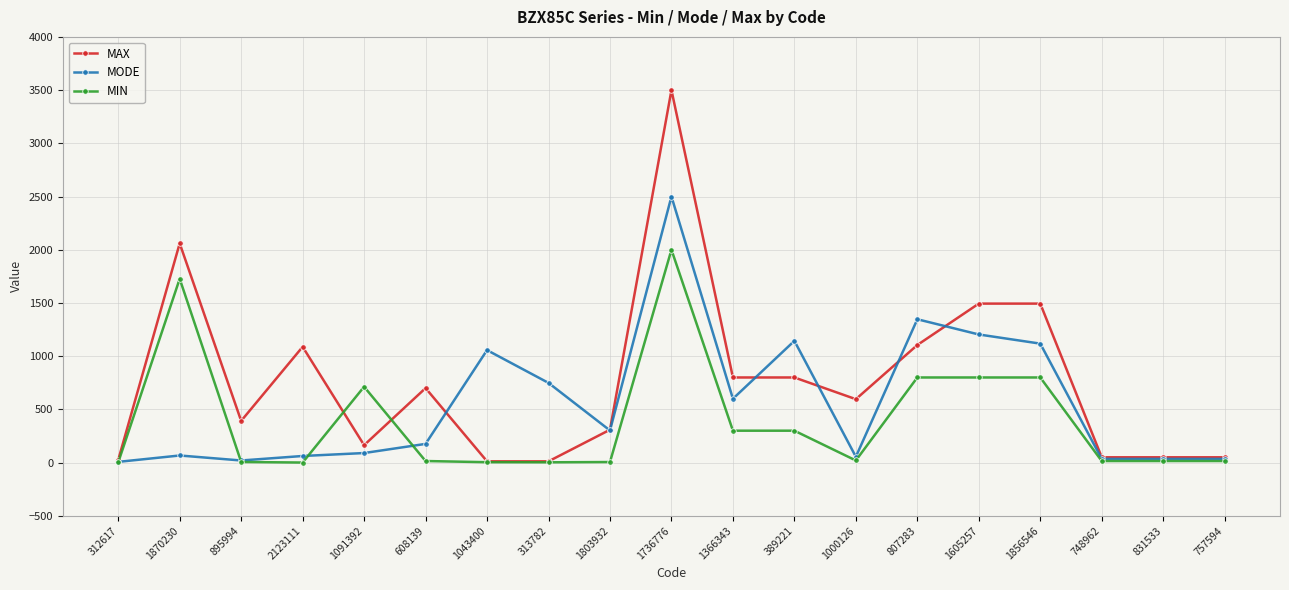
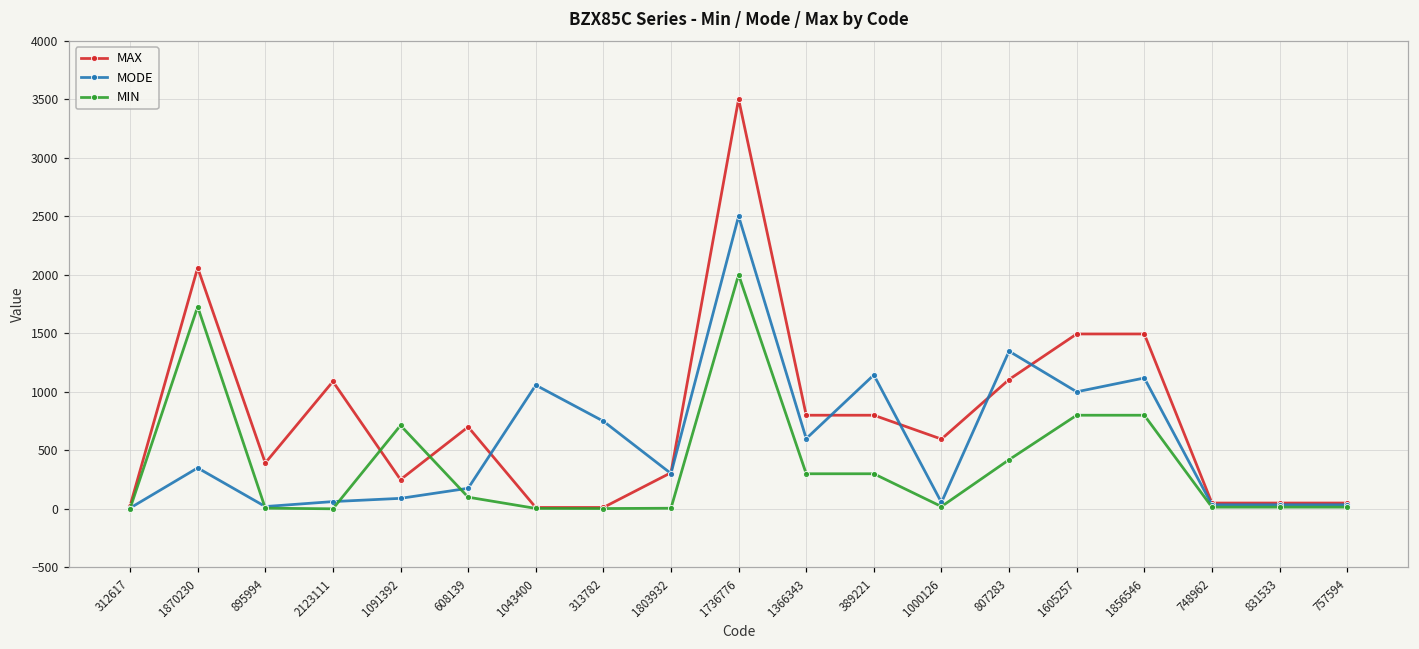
MODE, 1870230: 70 -> 350
MAX, 1091392: 160 -> 250
MIN, 608139: 20 -> 100
MIN, 807283: 800 -> 420
MODE, 1605257: 1200 -> 1000
